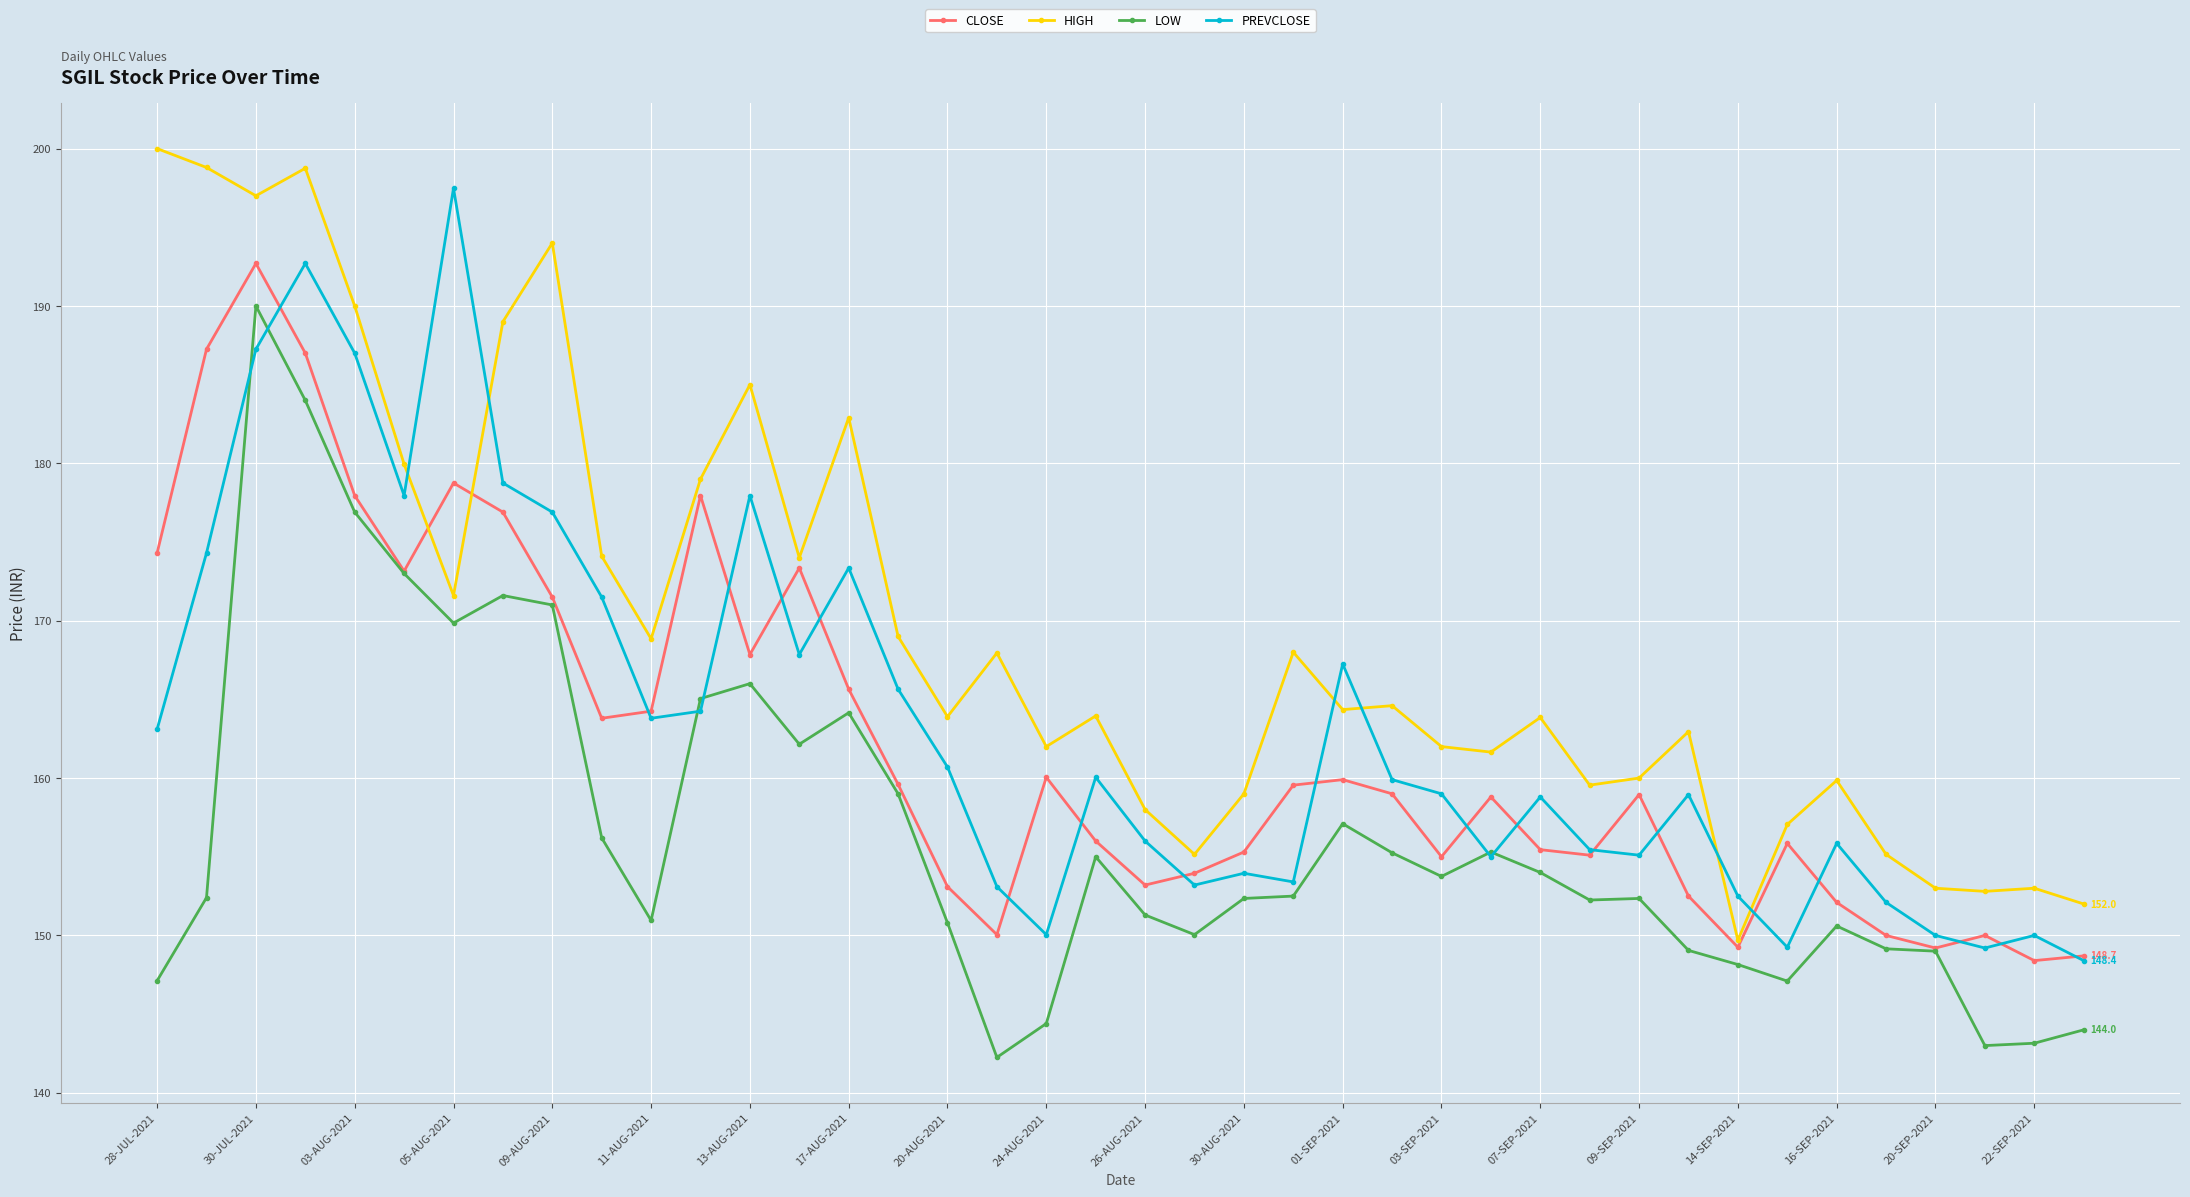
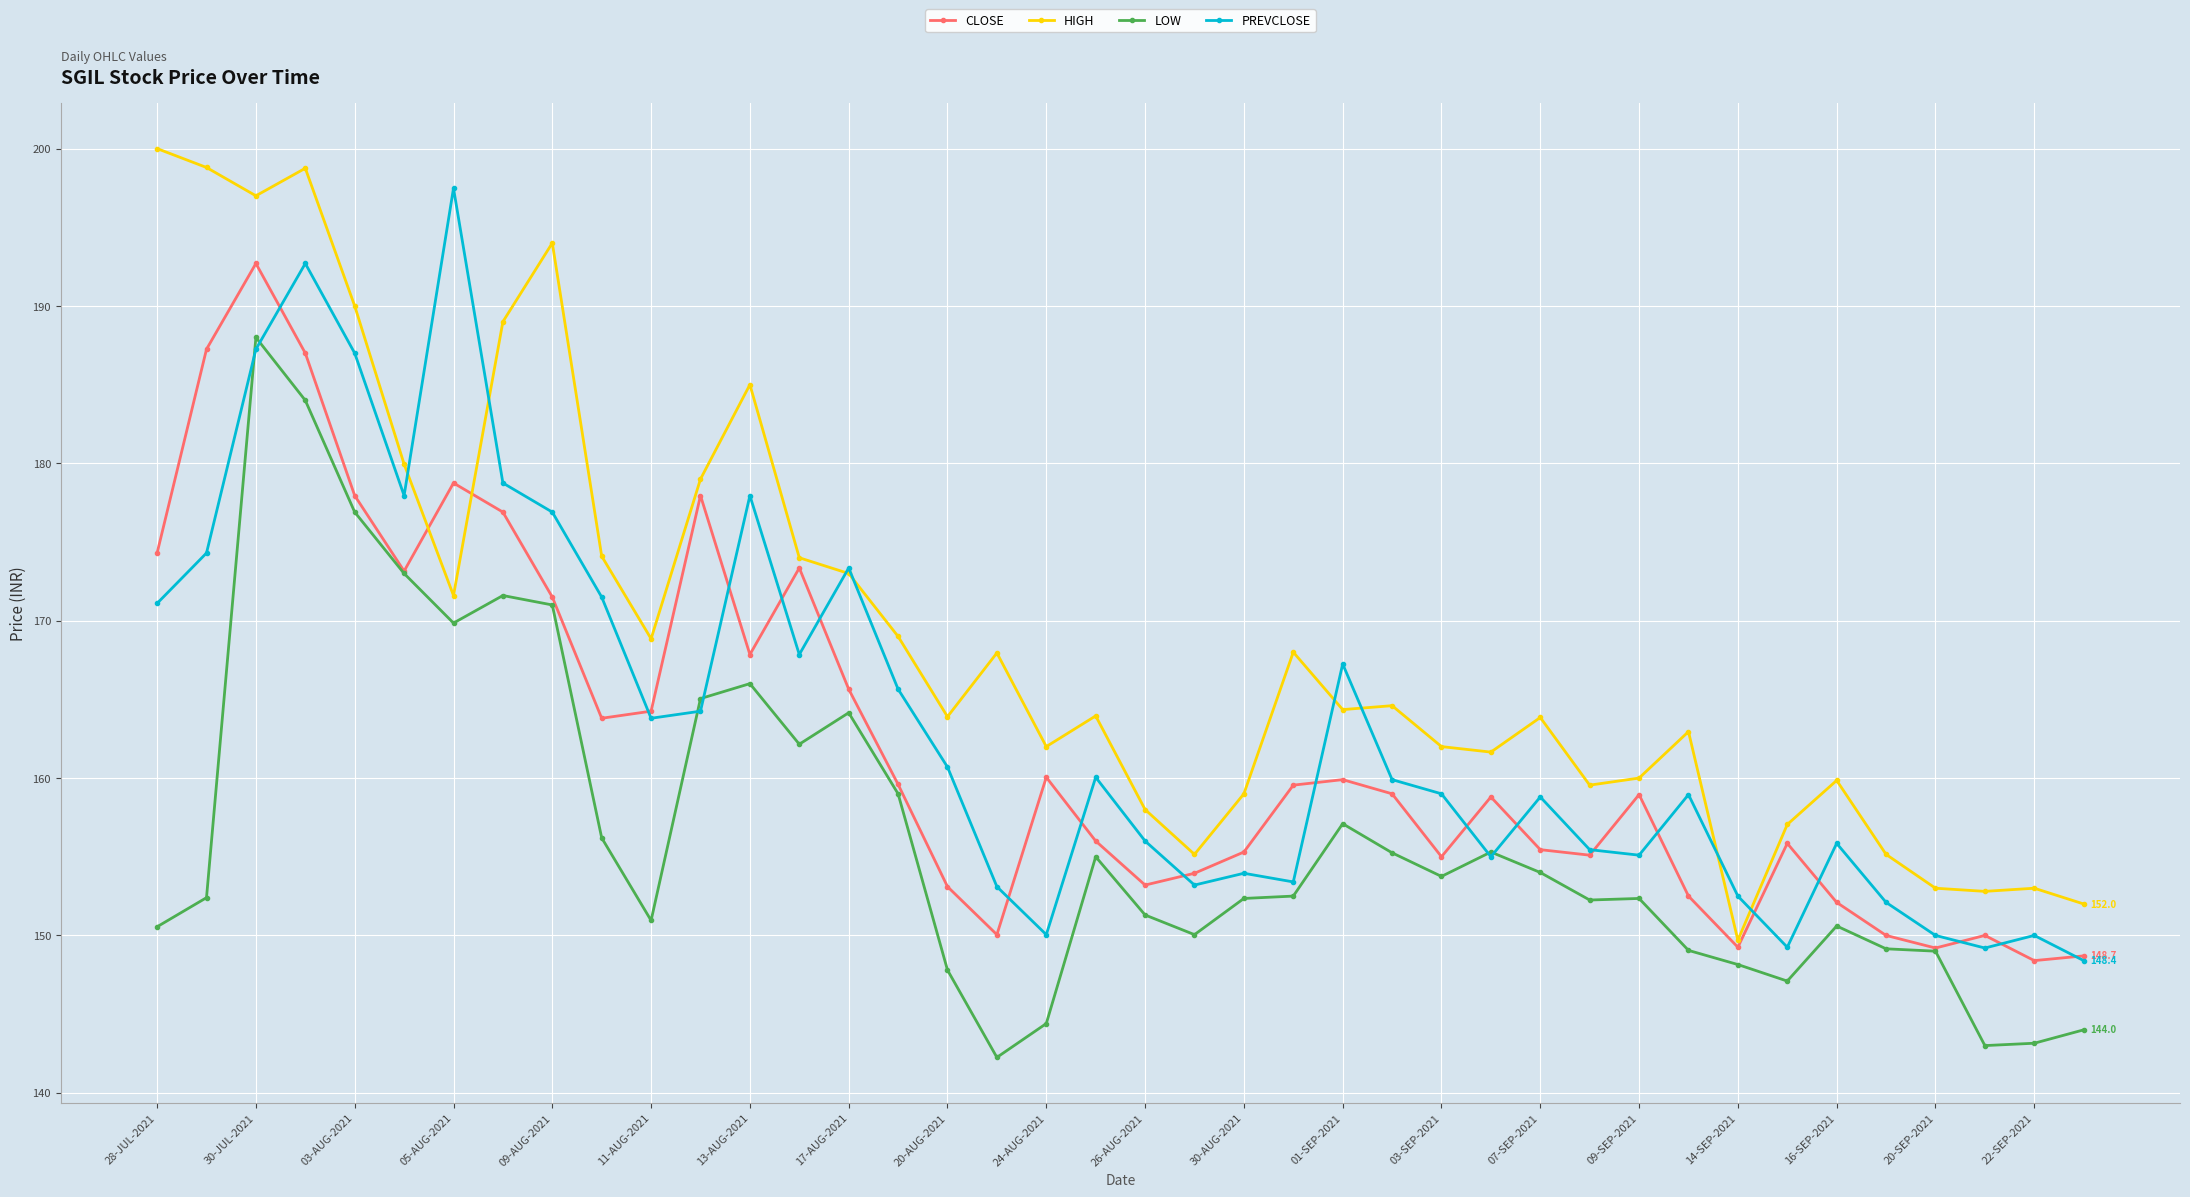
LOW, 28-JUL-2021: 147.1 -> 150.6
PREVCLOSE, 28-JUL-2021: 163.1 -> 171.1
LOW, 30-JUL-2021: 190 -> 188
HIGH, 17-AUG-2021: 182.9 -> 173.0
LOW, 20-AUG-2021: 150.8 -> 147.8
